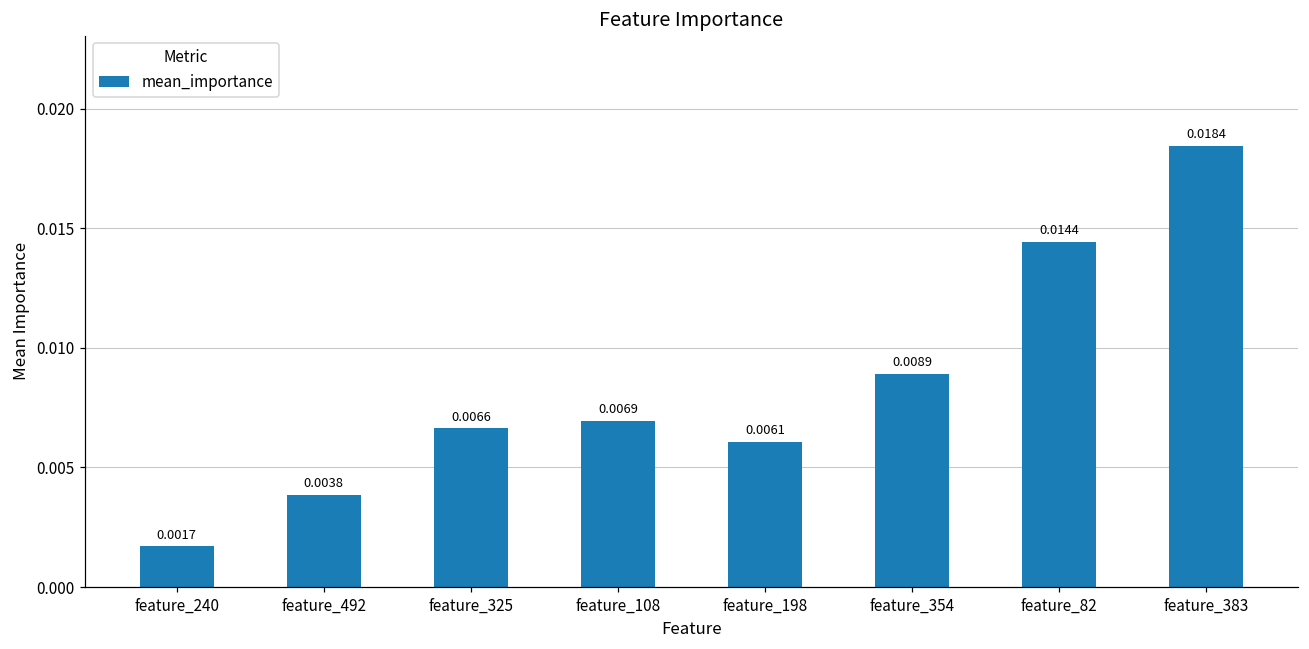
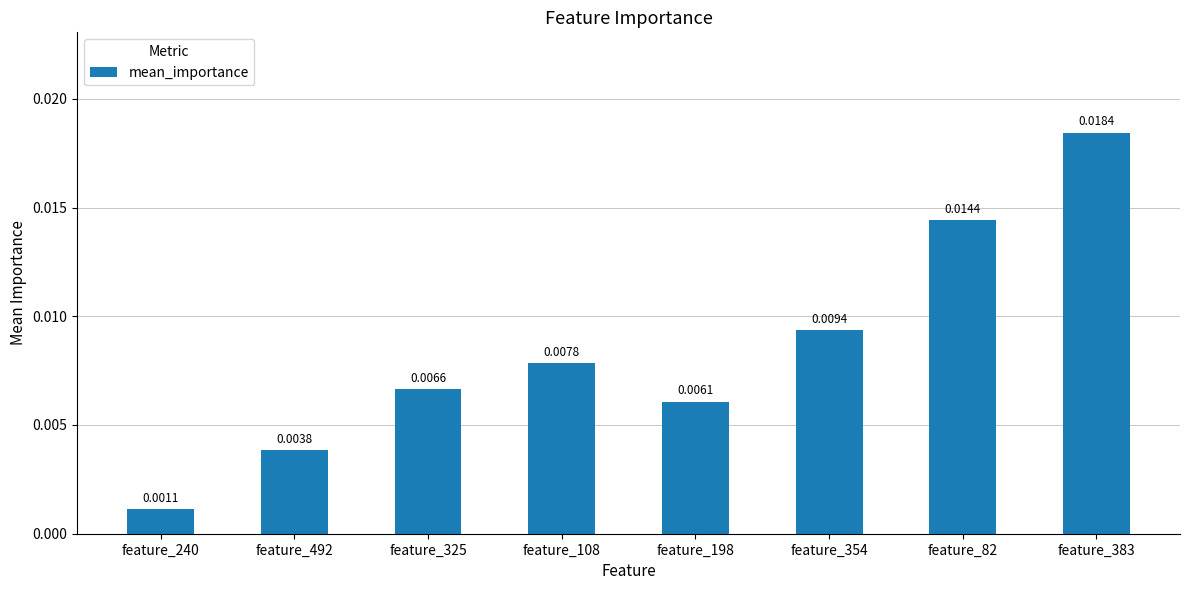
feature_240: 0.0017 -> 0.0011
feature_108: 0.0069 -> 0.0078
feature_354: 0.0089 -> 0.0094
